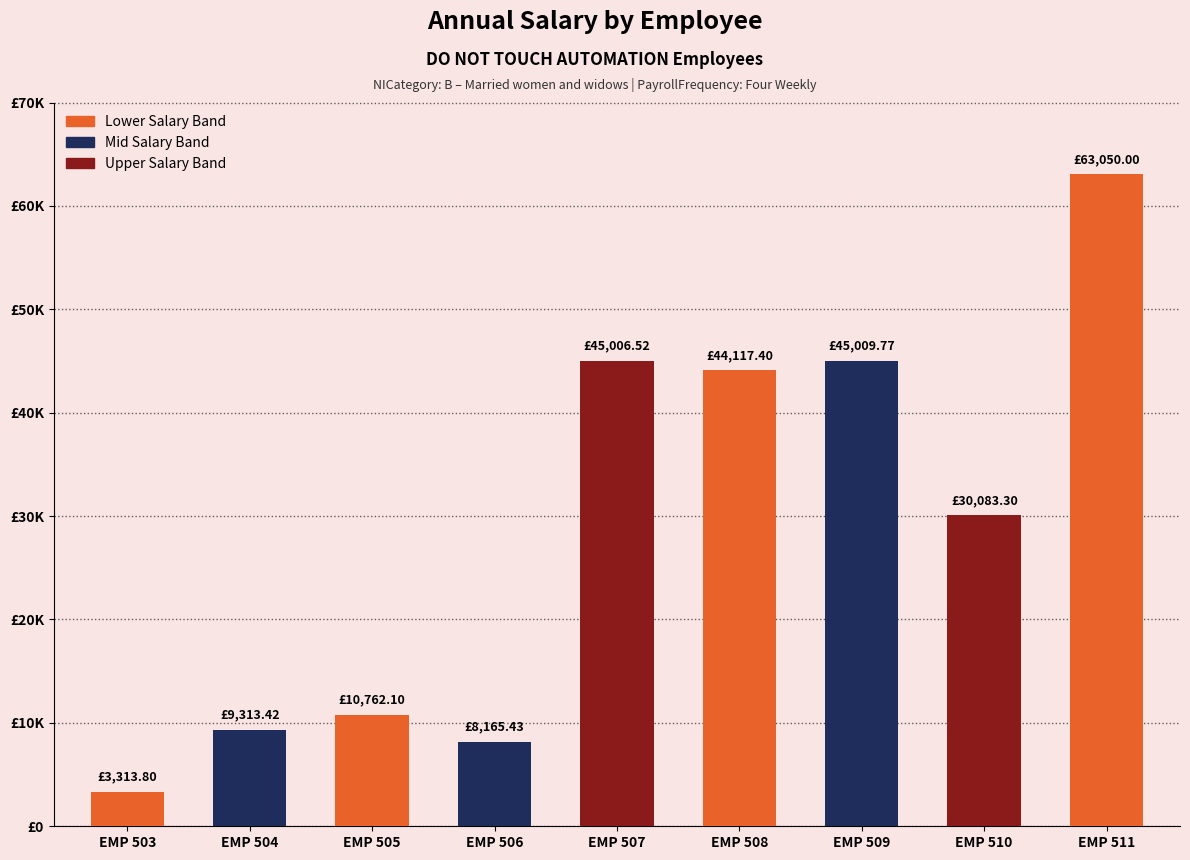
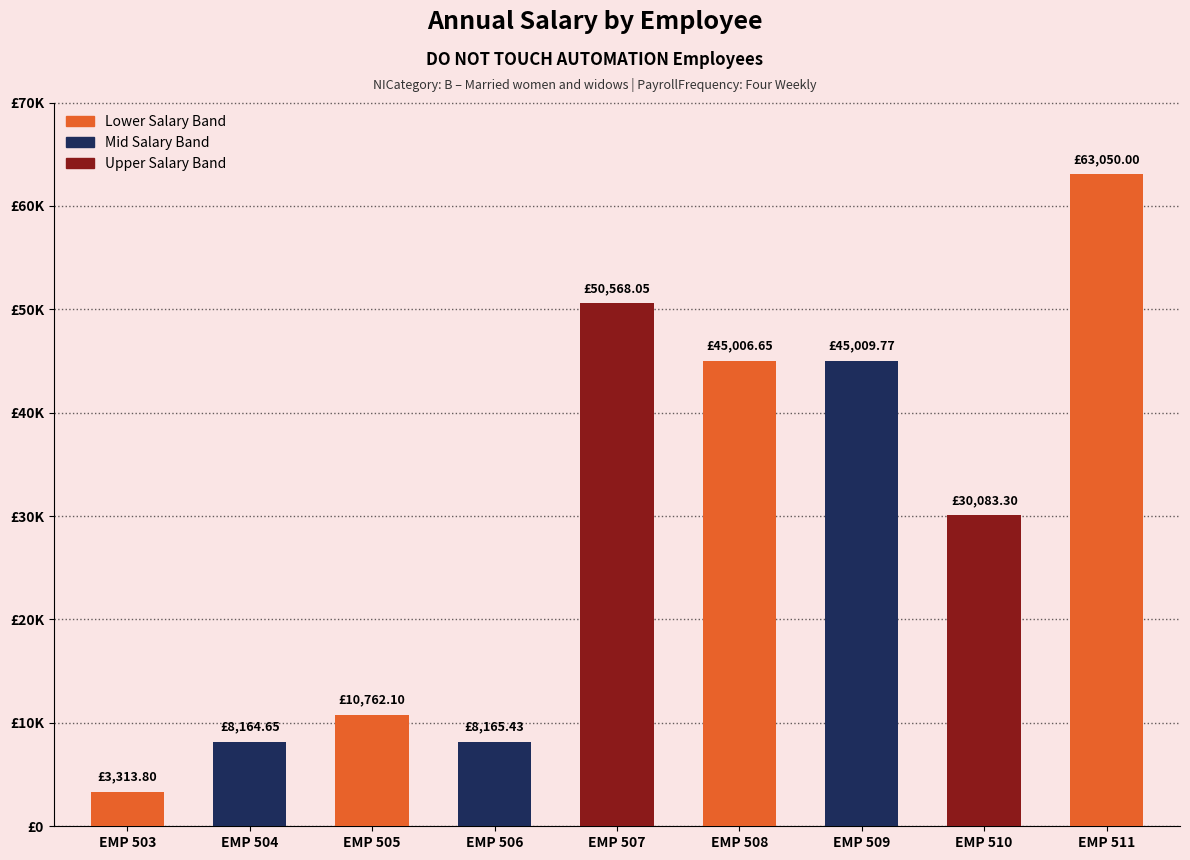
EMP 504: £9,313.42 -> £8,164.65
EMP 507: £45,006.52 -> £50,568.05
EMP 508: £44,117.40 -> £45,006.65
